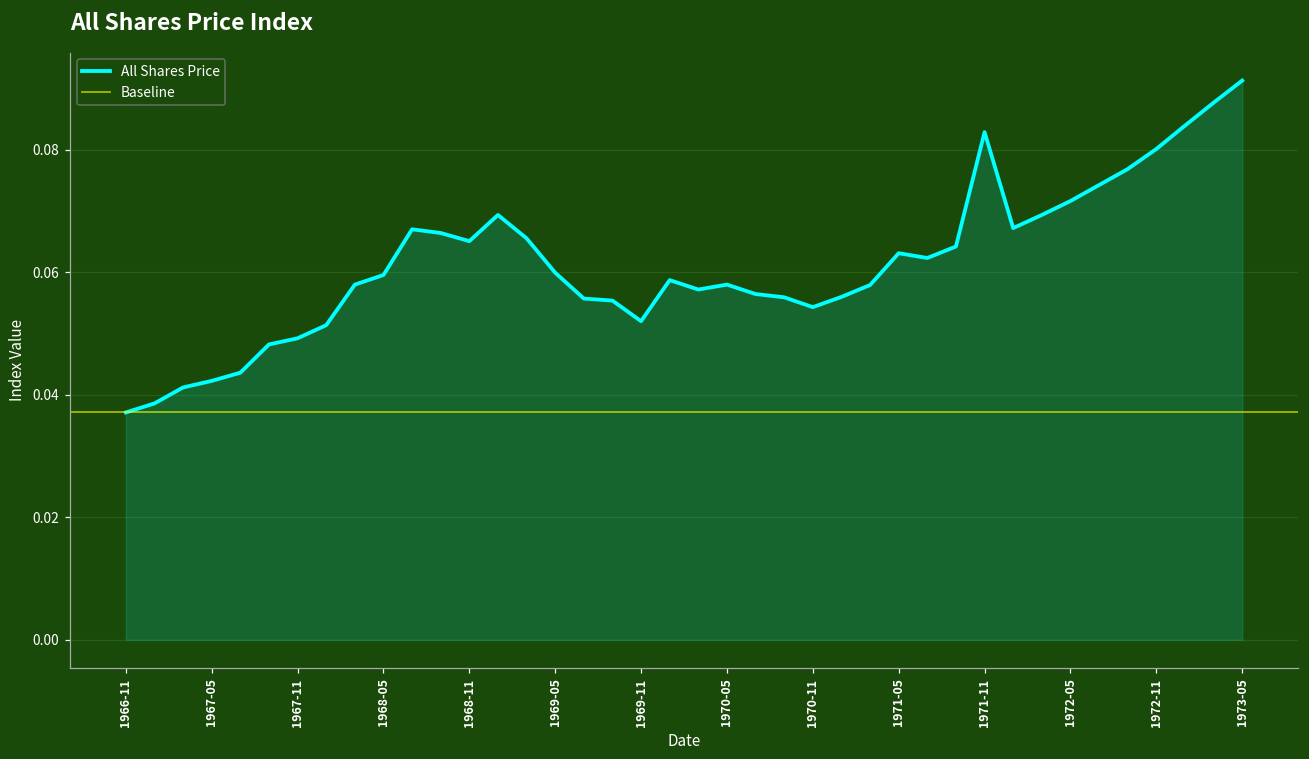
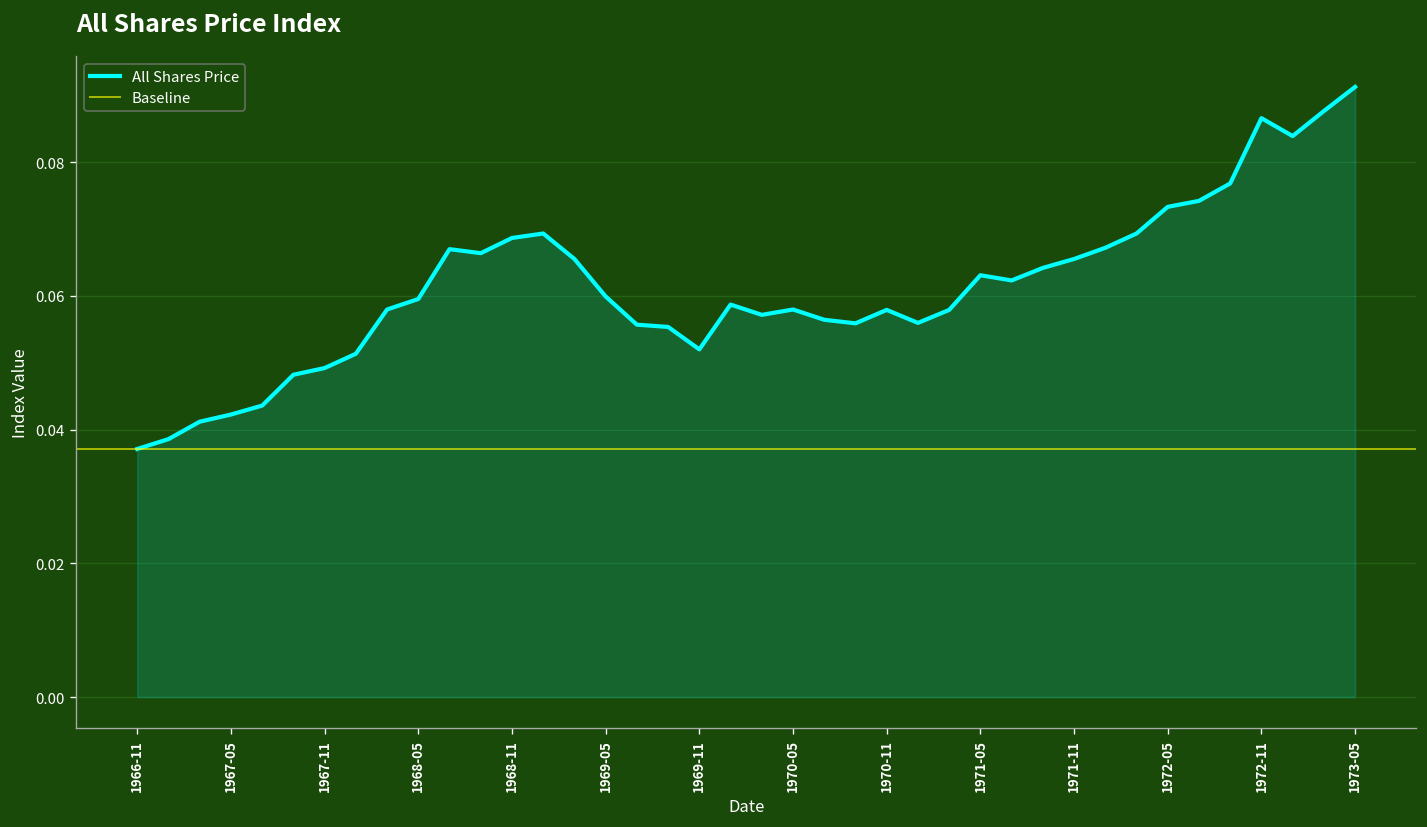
1968-11: 0.065 -> 0.069
1970-11: 0.054 -> 0.058
1971-11: 0.083 -> 0.066
1972-05: 0.072 -> 0.073
1972-11: 0.080 -> 0.087
